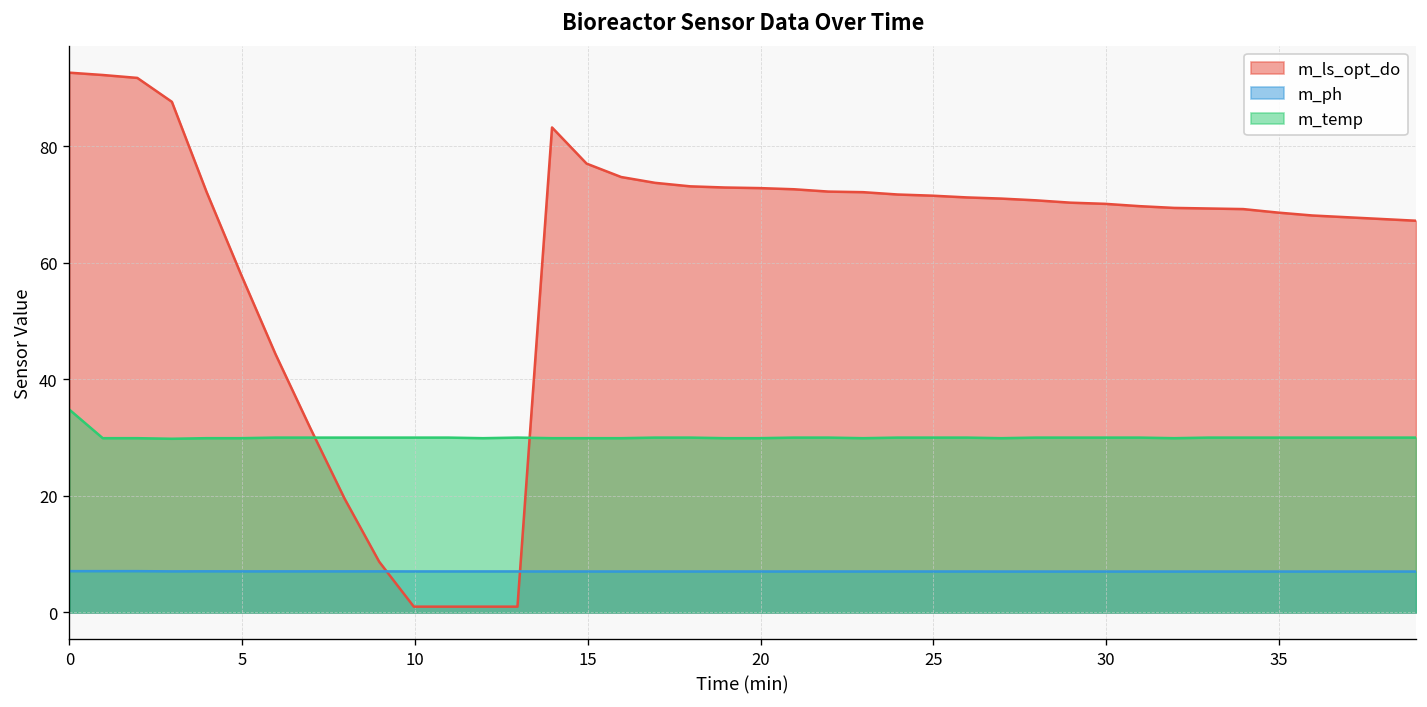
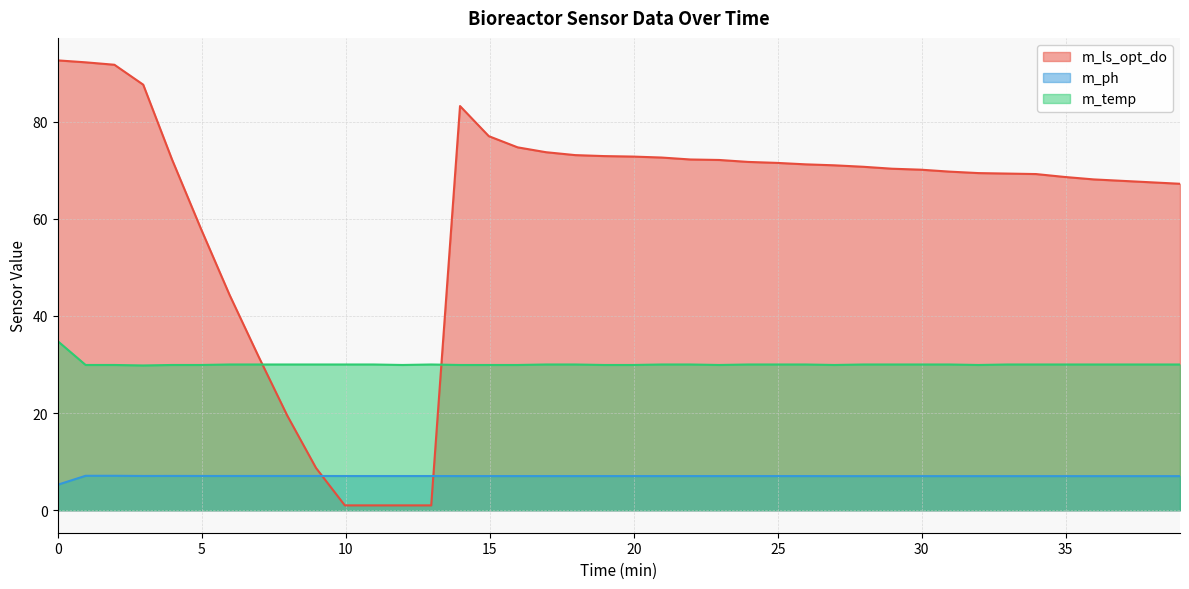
m_ph, 0: 7 -> 5
